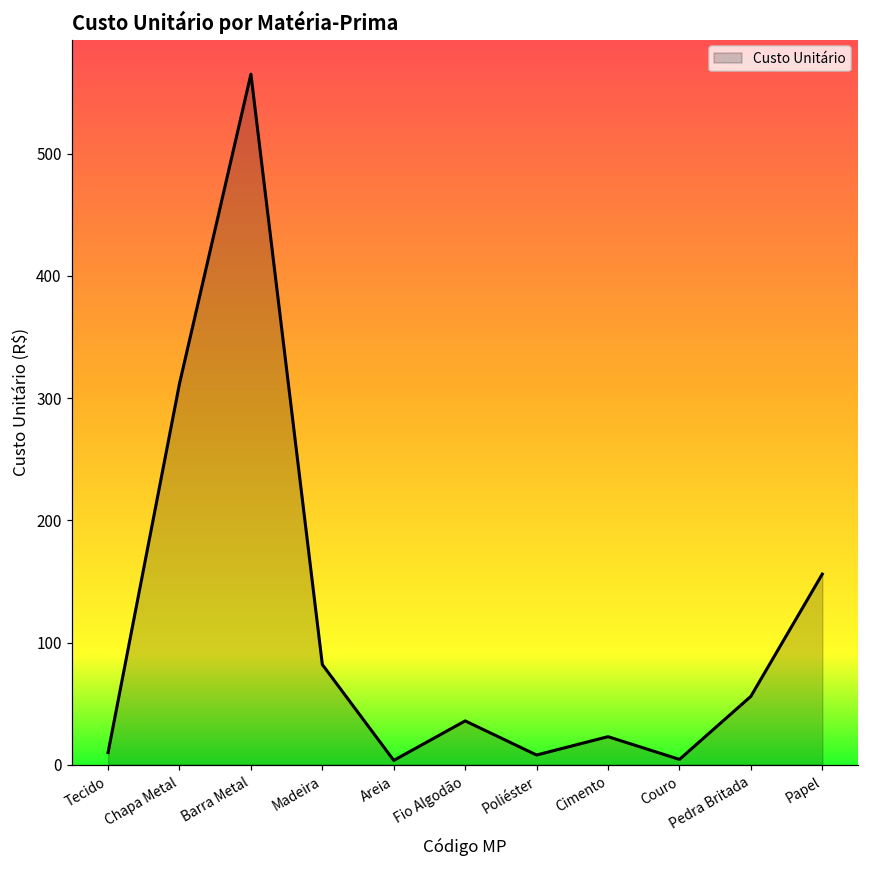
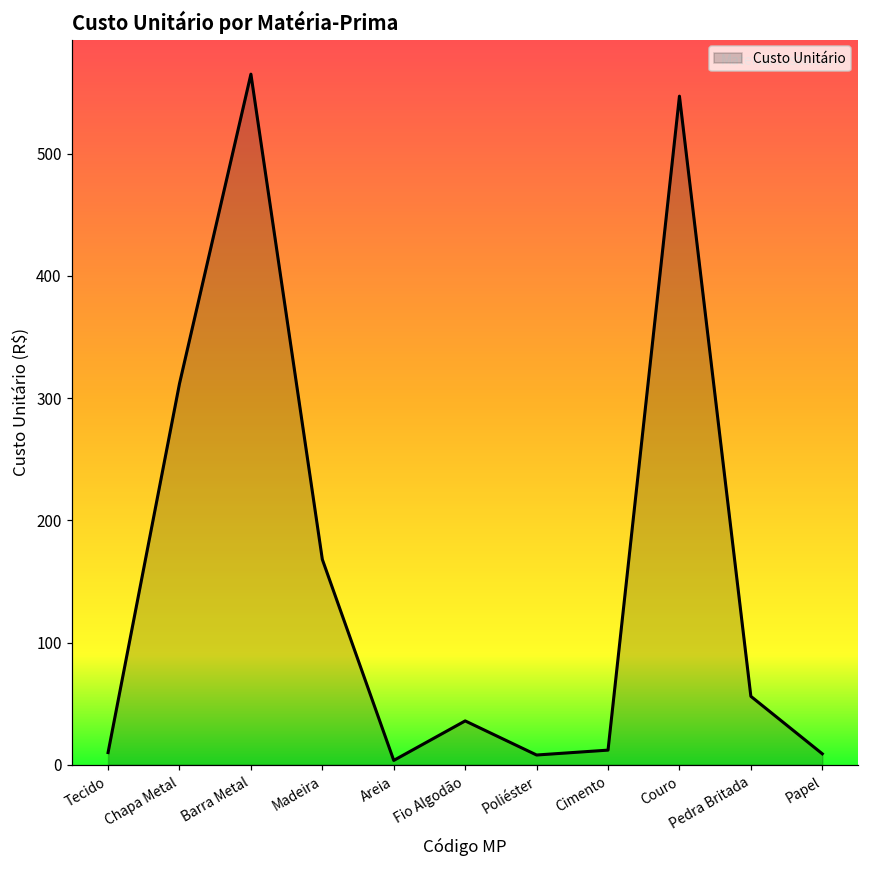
Madeira: 82 -> 168
Cimento: 23 -> 12
Couro: 4 -> 547
Papel: 156 -> 9
